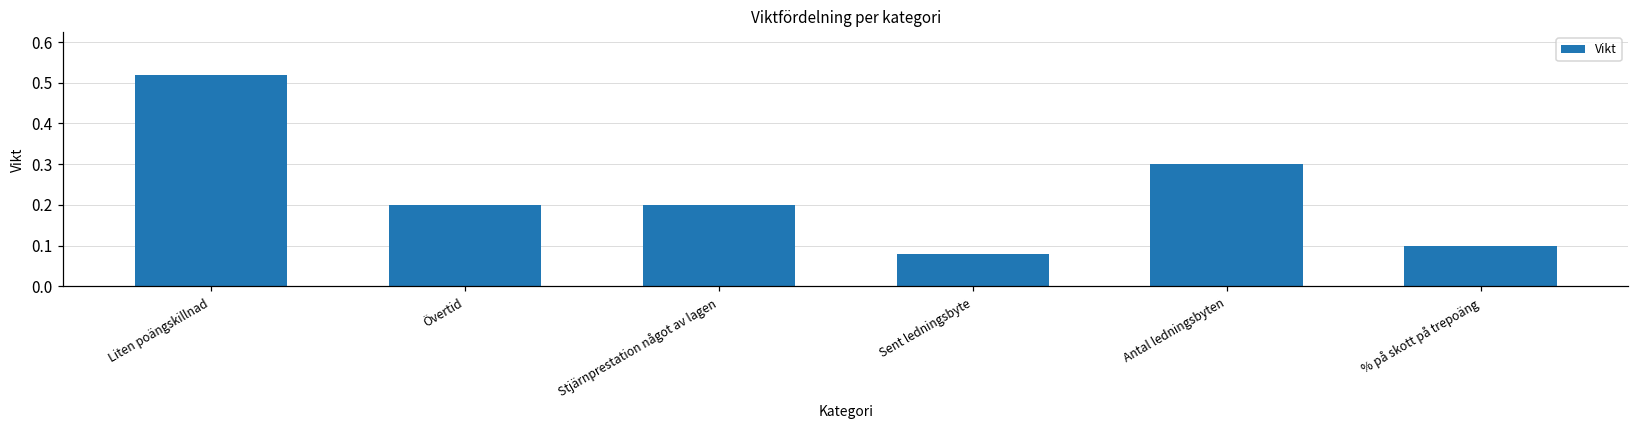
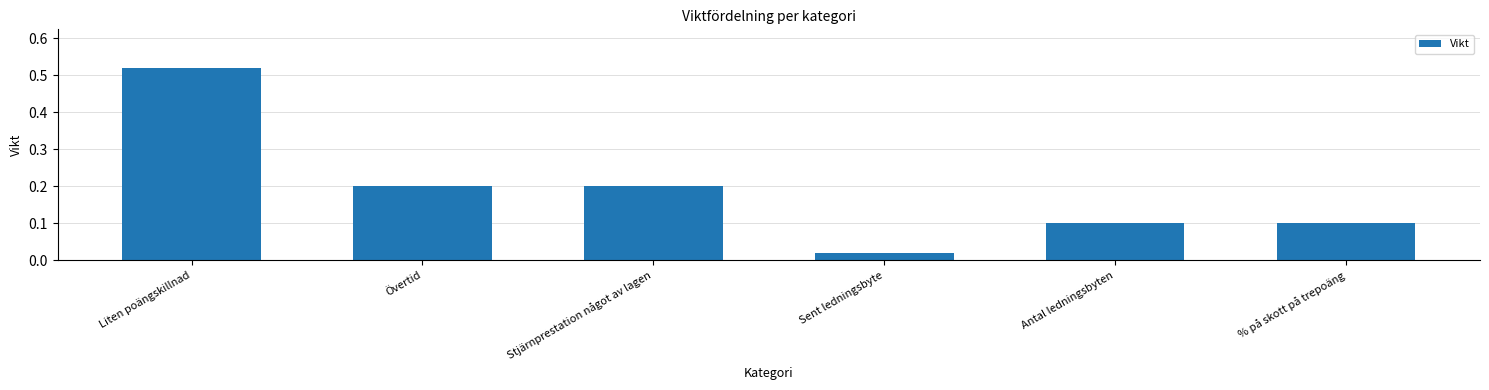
Sent ledningsbyte: 0.08 -> 0.02
Antal ledningsbyten: 0.3 -> 0.1
